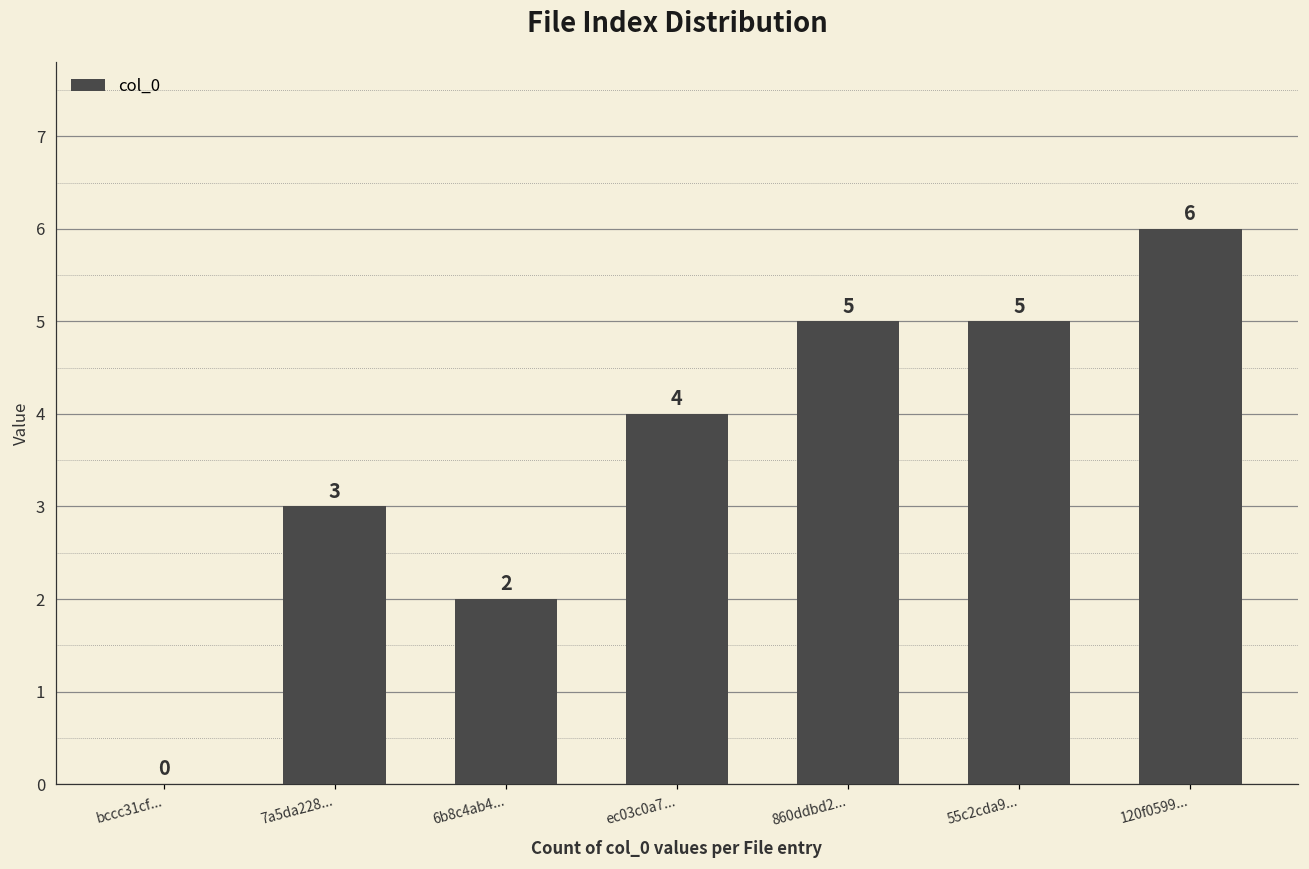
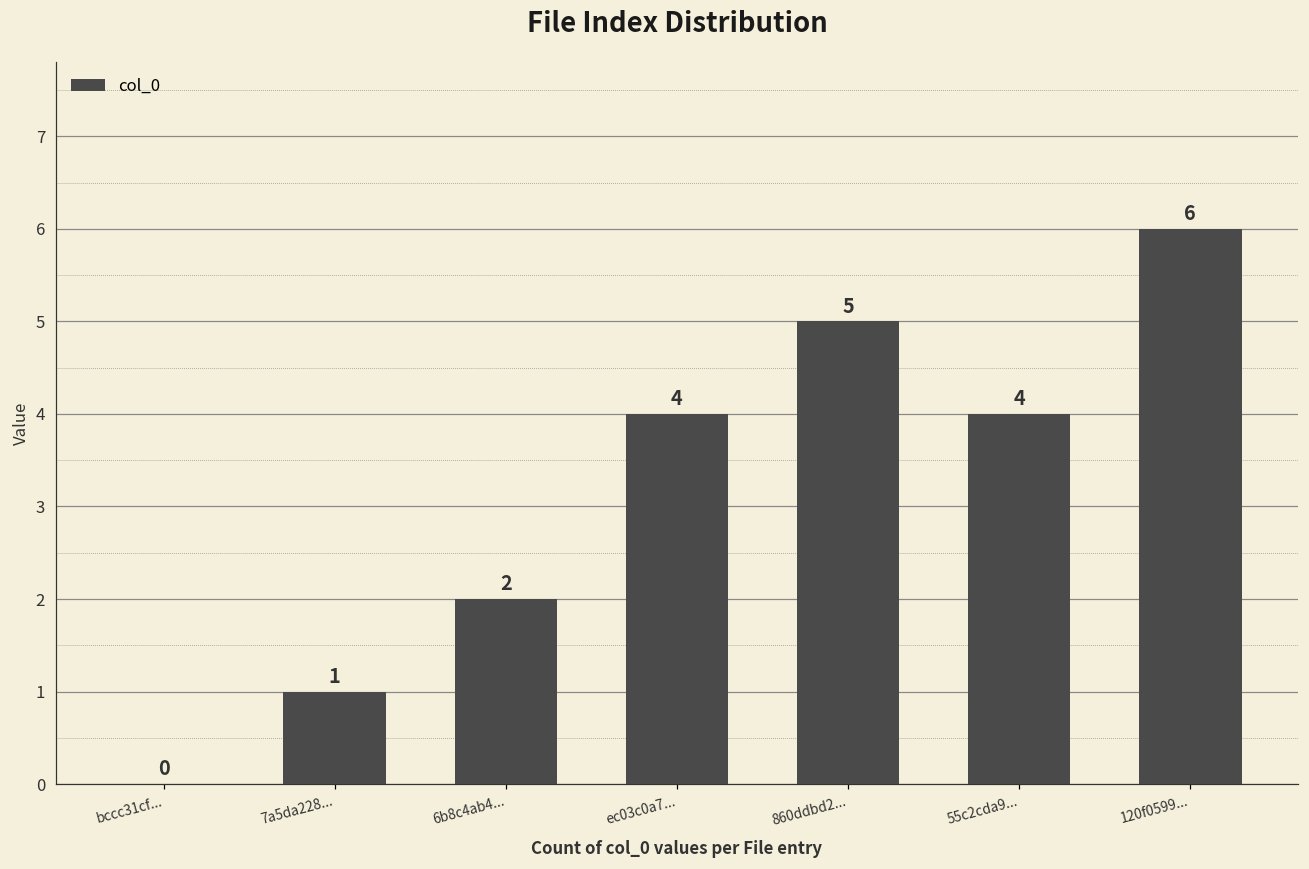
7a5da228...: 3 -> 1
55c2cda9...: 5 -> 4
